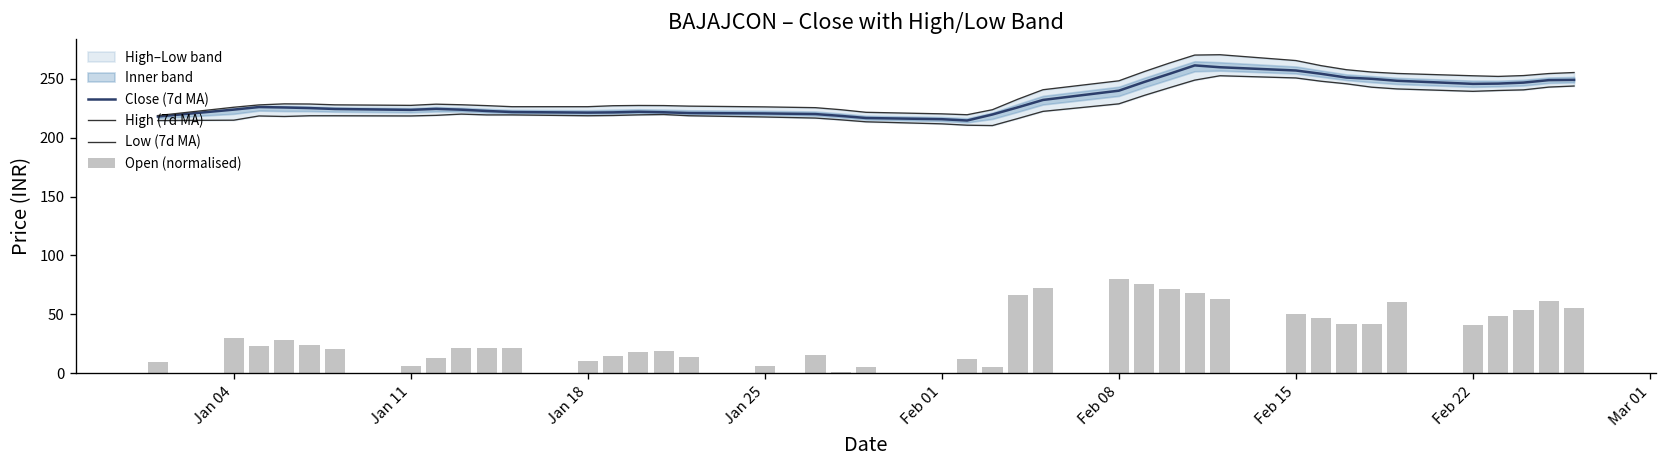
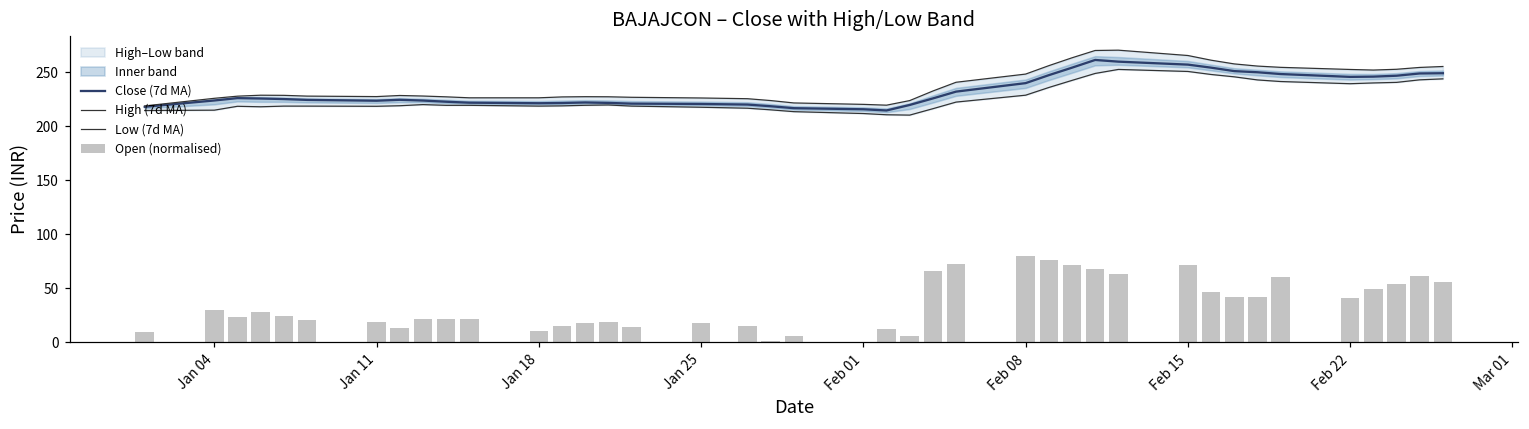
Open (normalised), Jan 11: 10 -> 20
Open (normalised), Jan 25: 10 -> 20
Open (normalised), Feb 15: 50 -> 70
